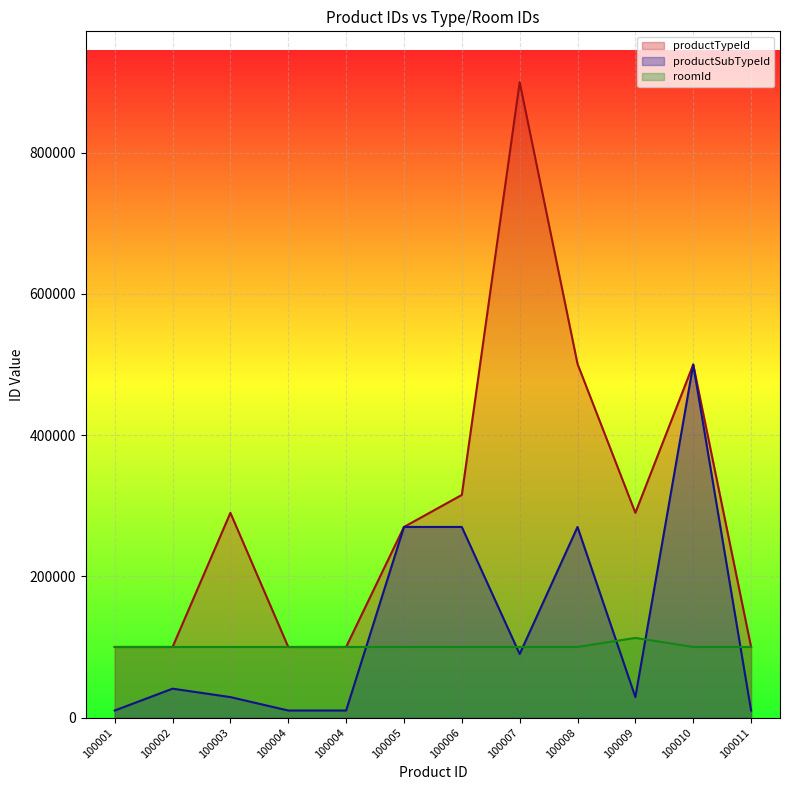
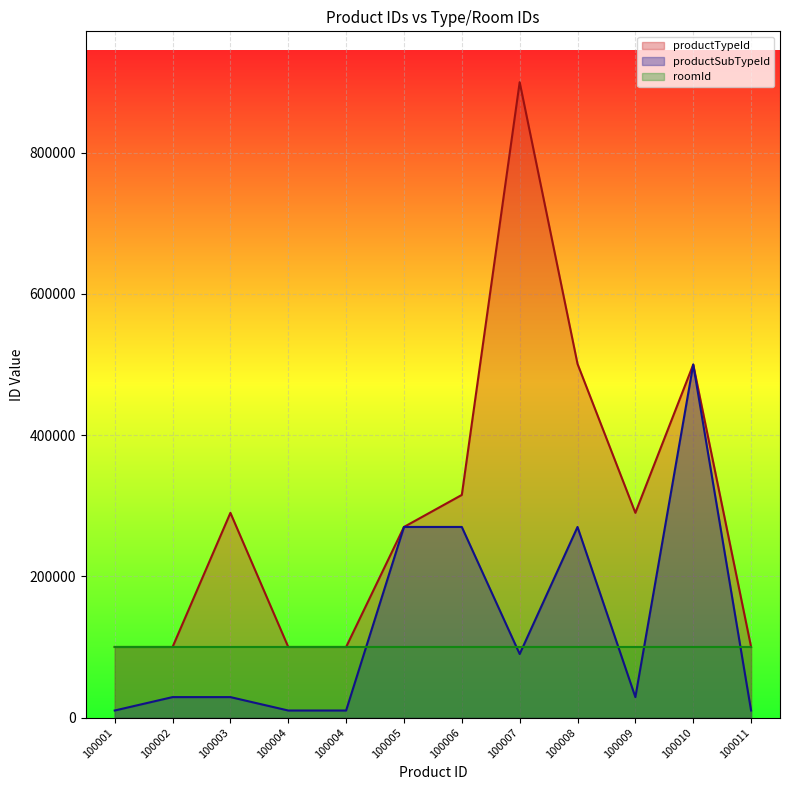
productSubTypeId, 100002: 40000 -> 30000
roomId, 100009: 110000 -> 100000
